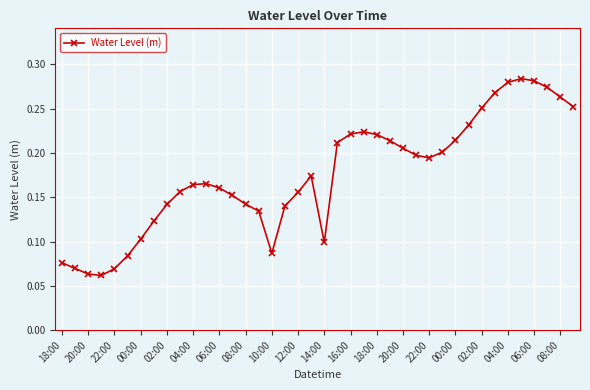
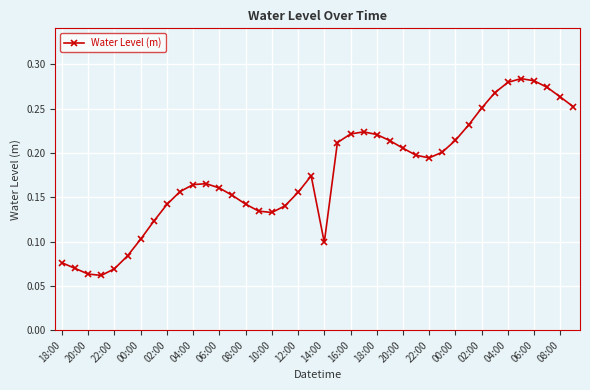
10:00: 0.09 -> 0.13
